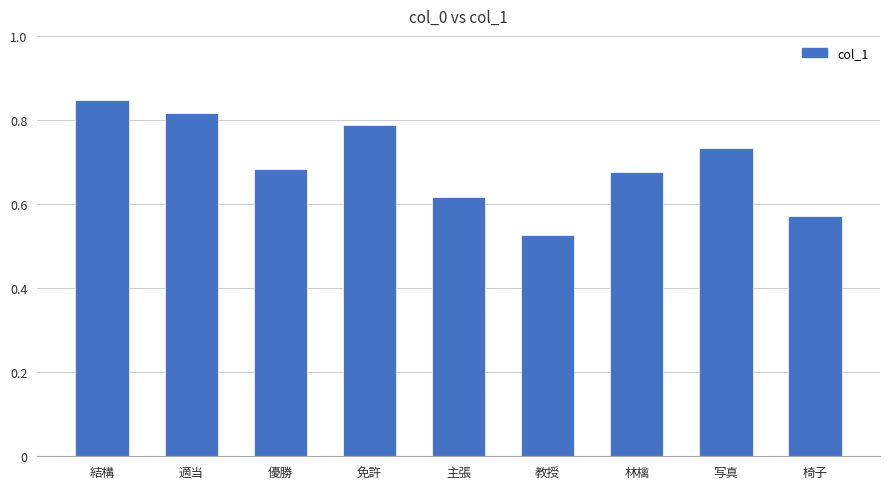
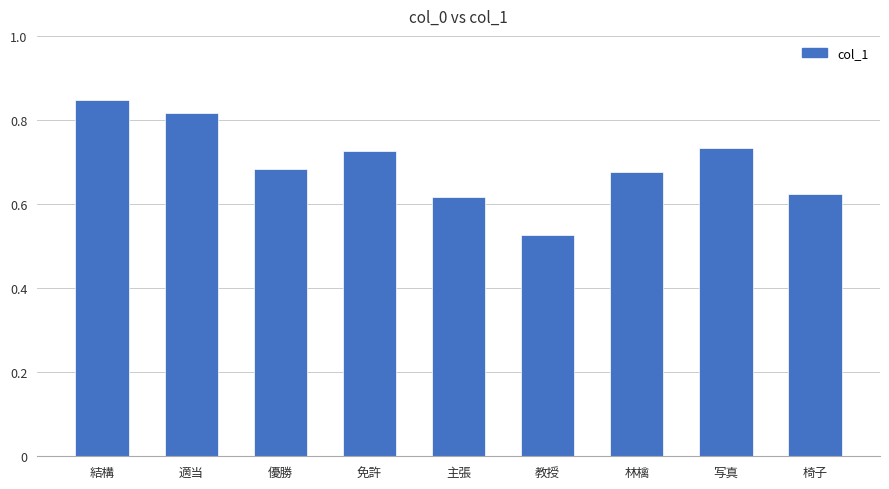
免許: 0.79 -> 0.73
椅子: 0.57 -> 0.62
